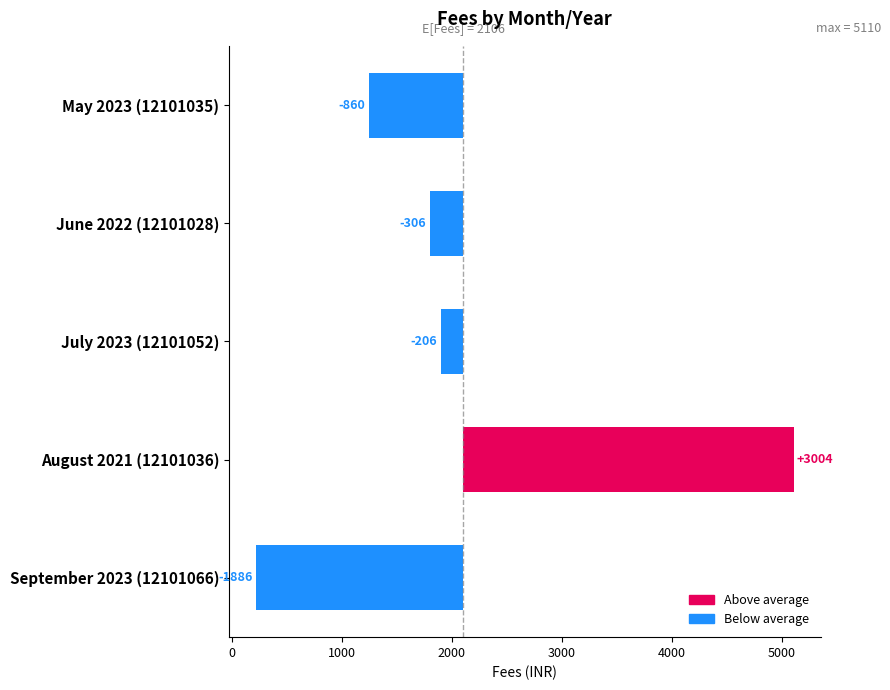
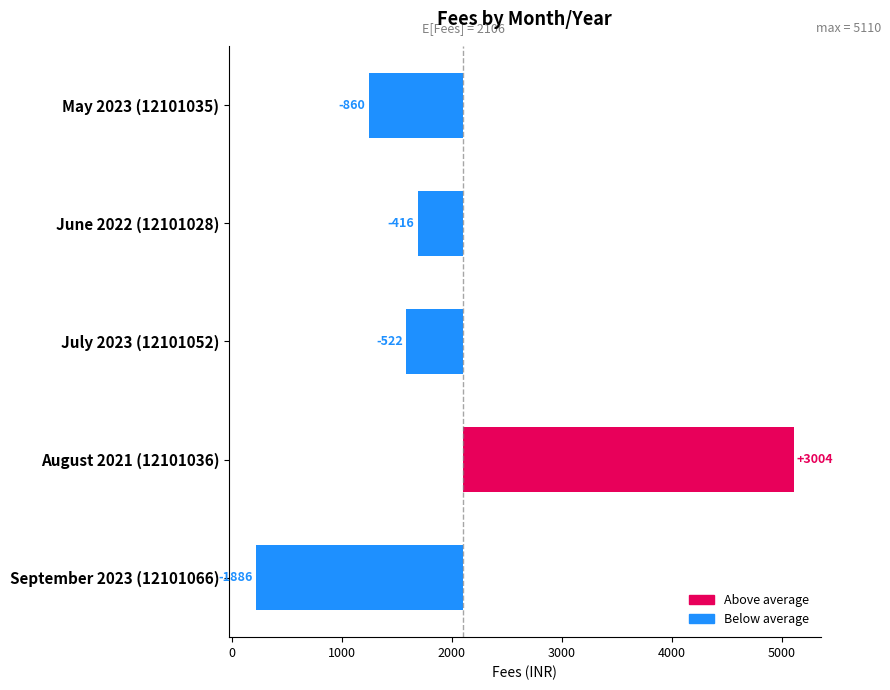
June 2022 (12101028): -306 -> -416
July 2023 (12101052): -206 -> -522
